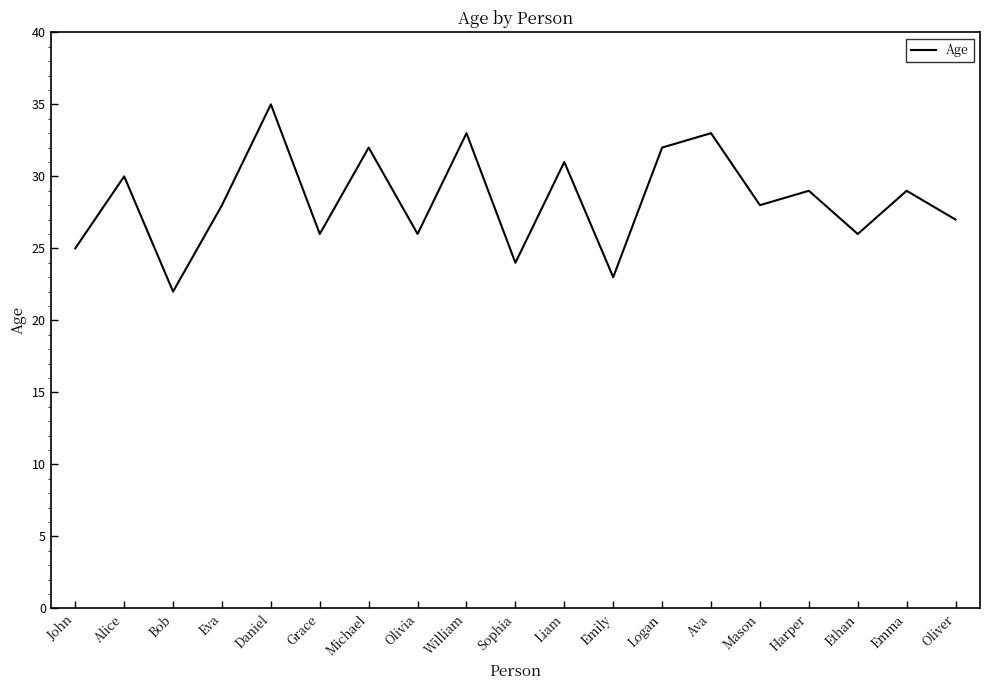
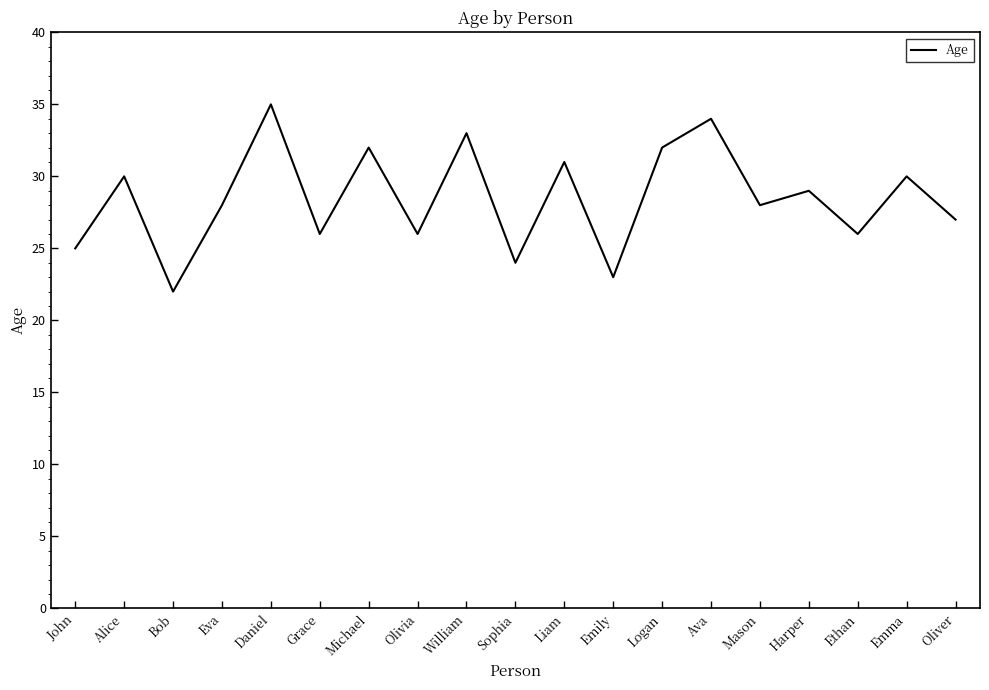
Ava: 33 -> 34
Emma: 29 -> 30
